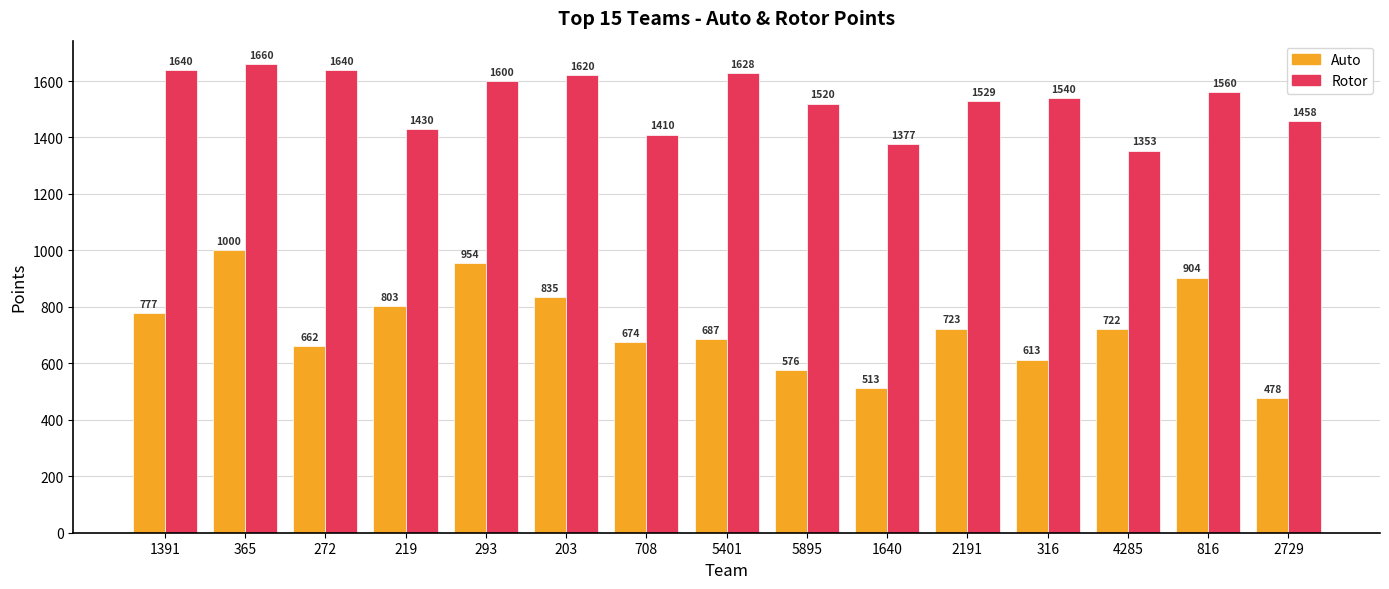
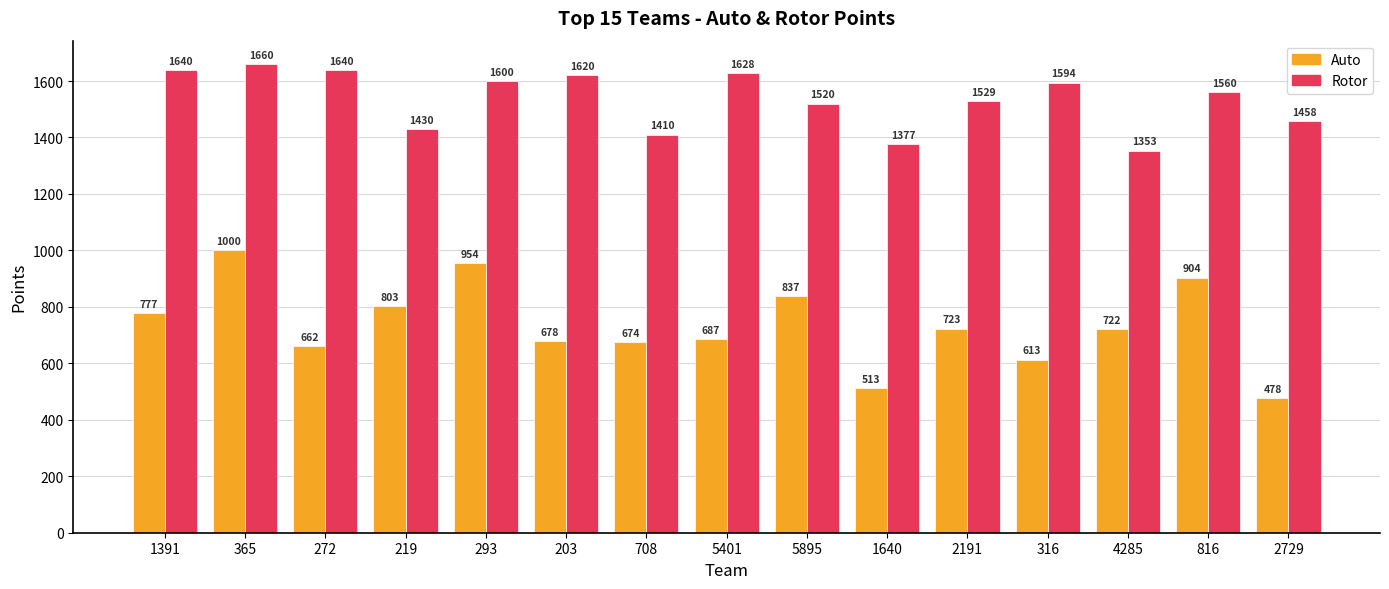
Auto, 203: 835 -> 678
Auto, 5895: 576 -> 837
Rotor, 316: 1540 -> 1594
